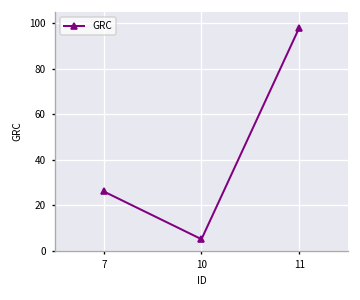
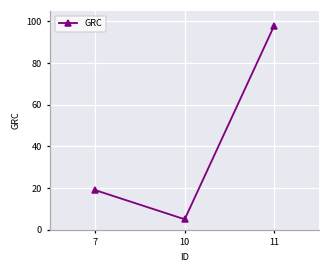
7: 26 -> 19
